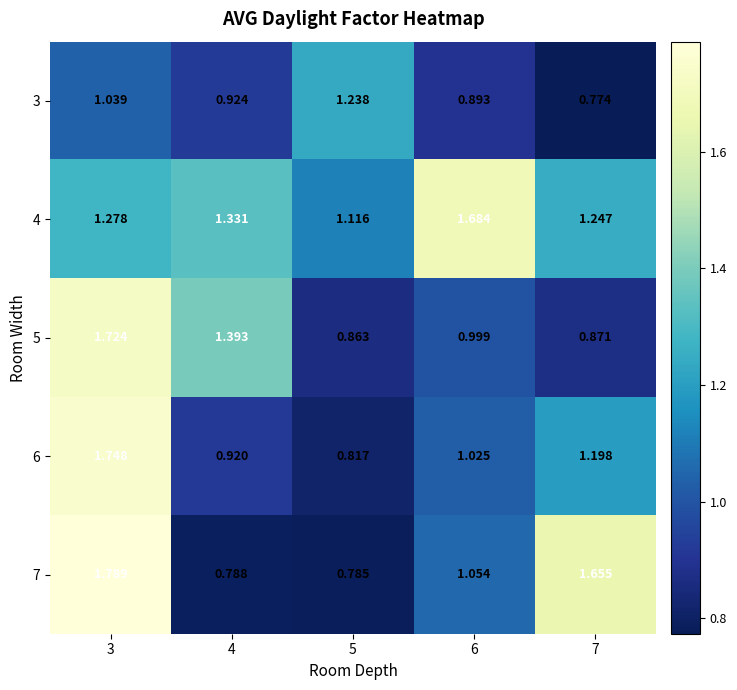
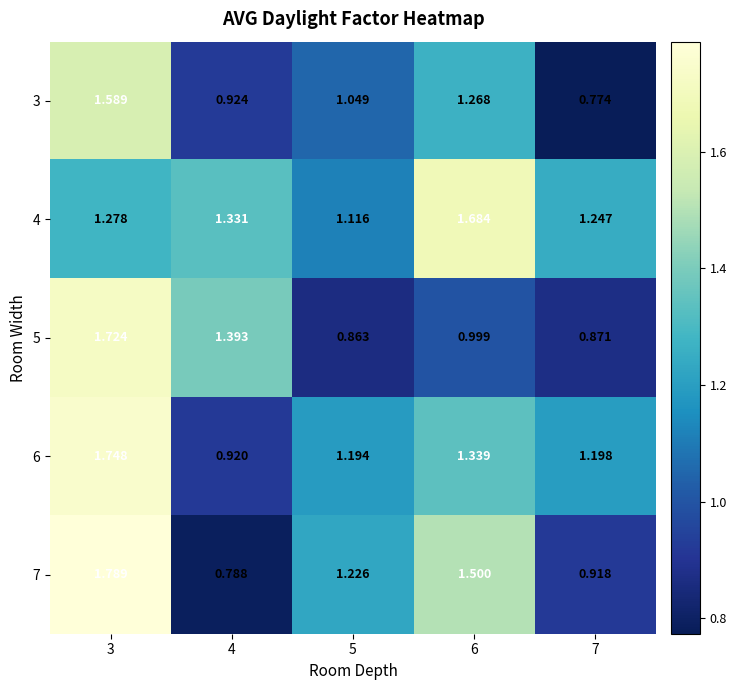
3, 3: 1.039 -> 1.589
3, 5: 1.238 -> 1.049
3, 6: 0.893 -> 1.268
6, 5: 0.817 -> 1.194
6, 6: 1.025 -> 1.339
7, 5: 0.785 -> 1.226
7, 6: 1.054 -> 1.500
7, 7: 1.655 -> 0.918
